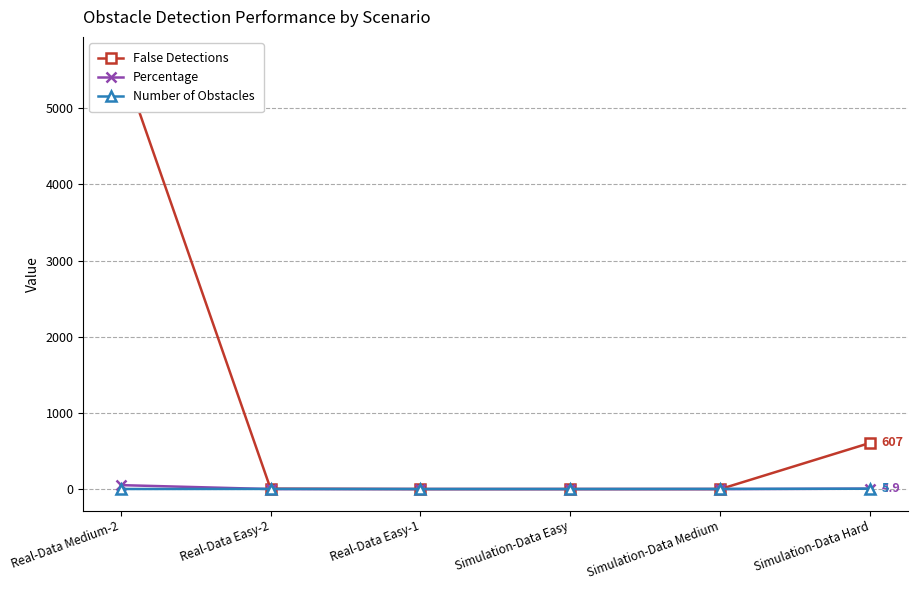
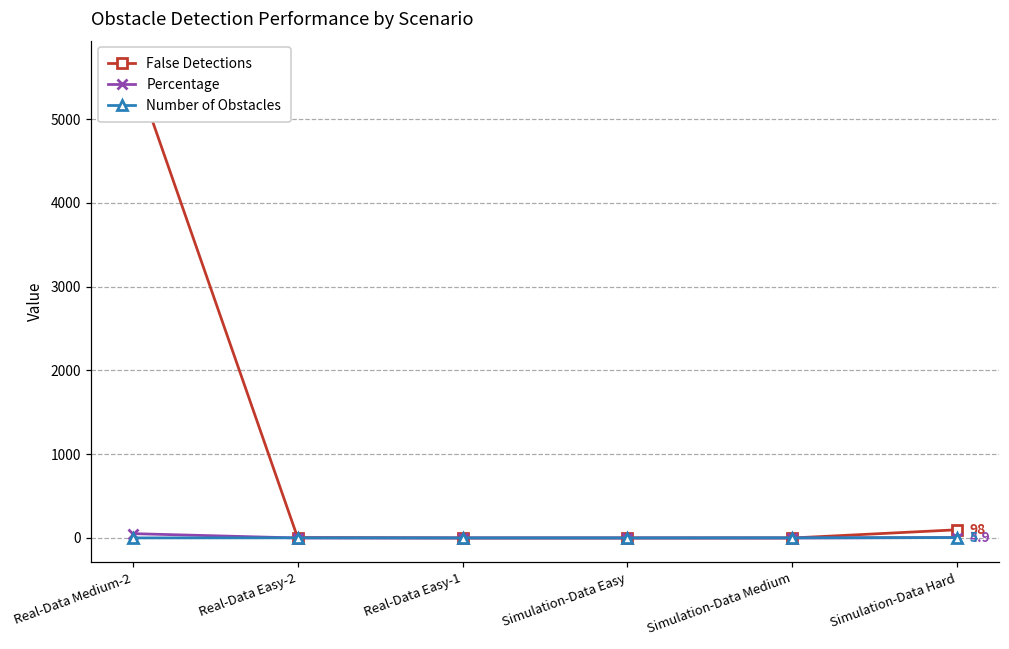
False Detections, Simulation-Data Hard: 607 -> 98
